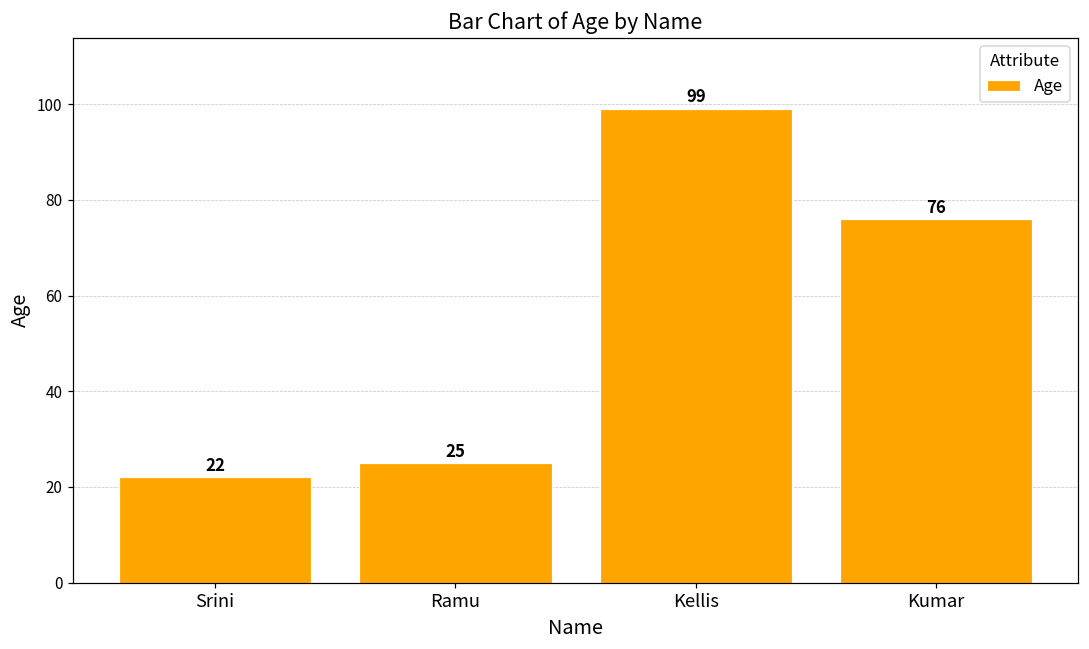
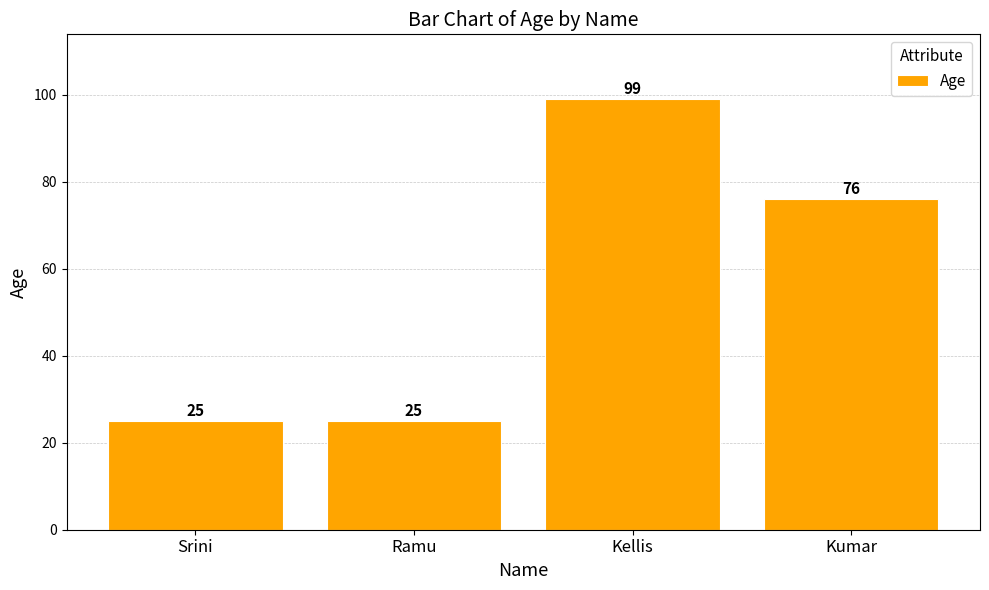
Srini: 22 -> 25
